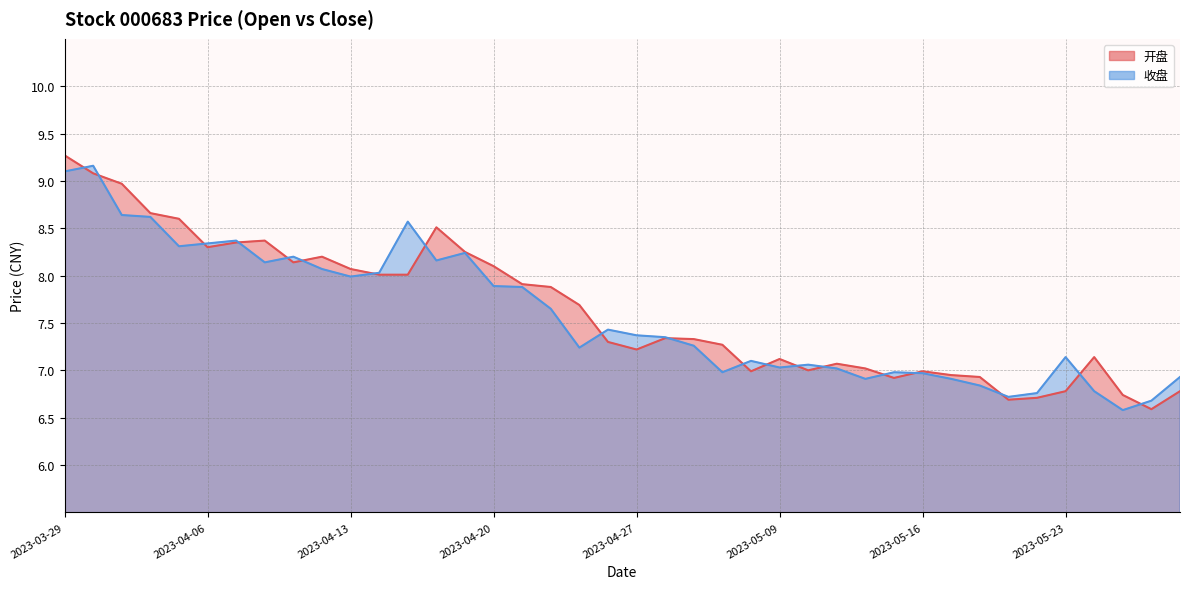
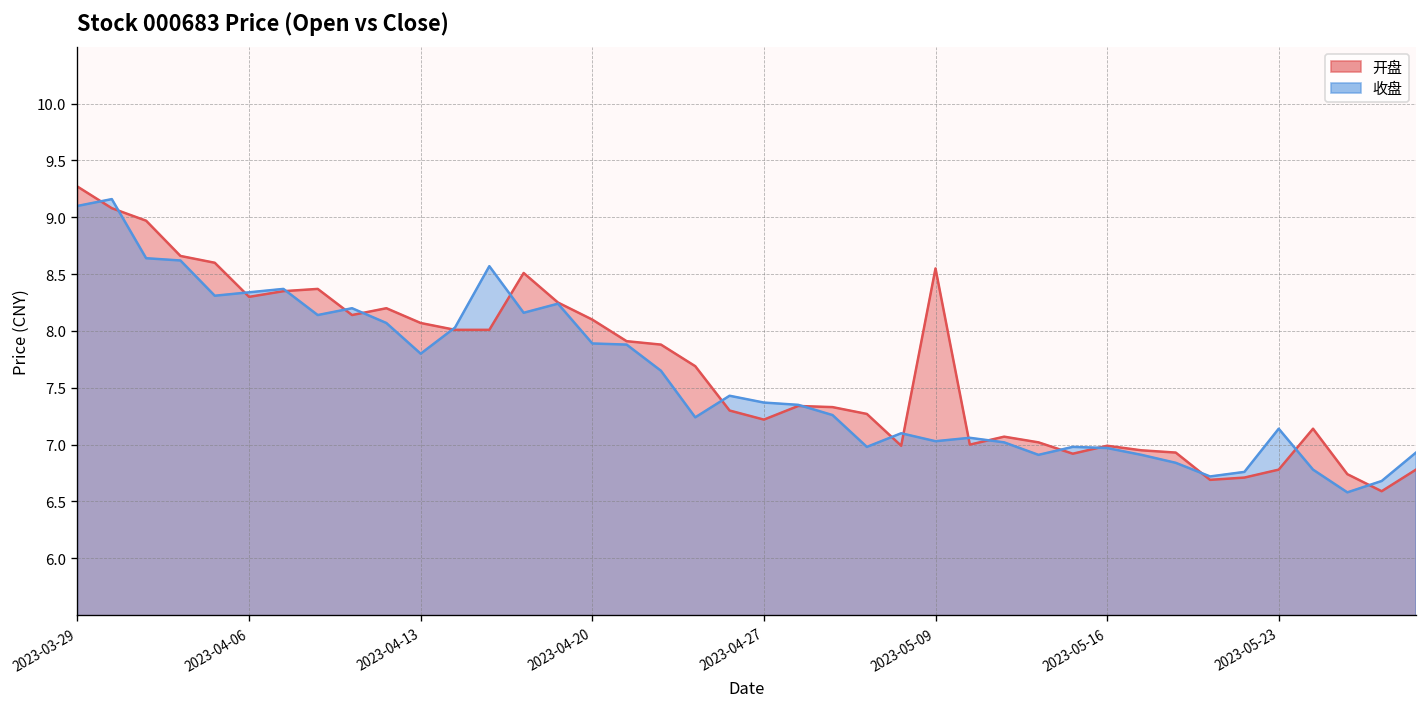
收盘, 2023-04-13: 8.0 -> 7.8
开盘, 2023-05-09: 7.1 -> 8.6
